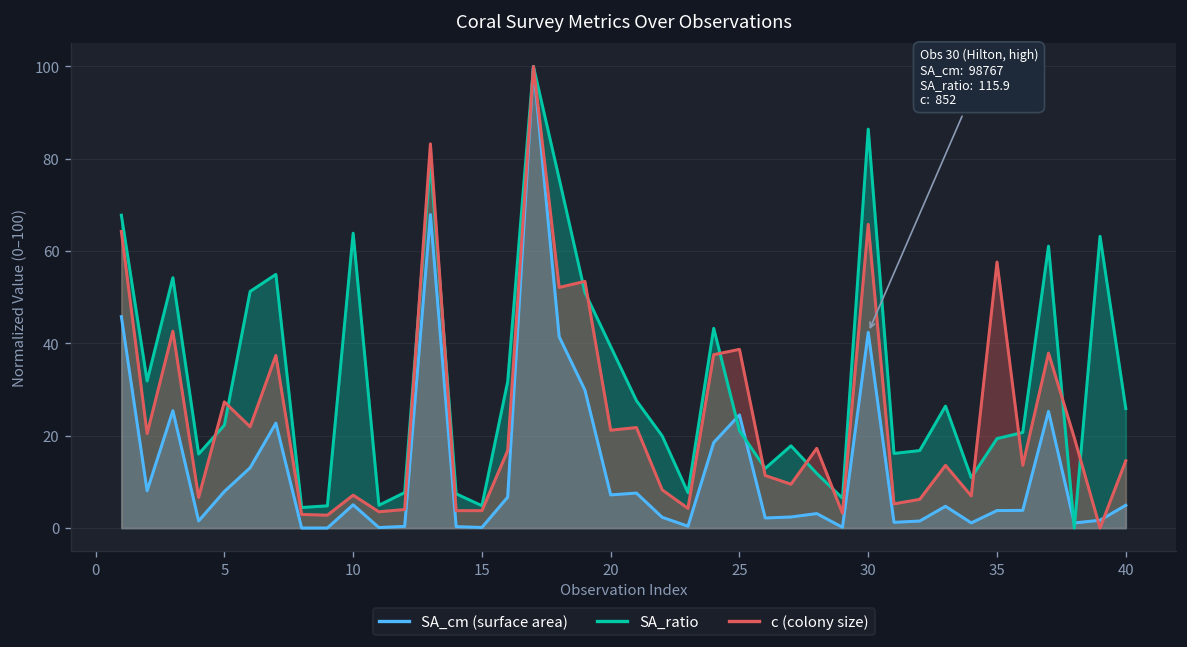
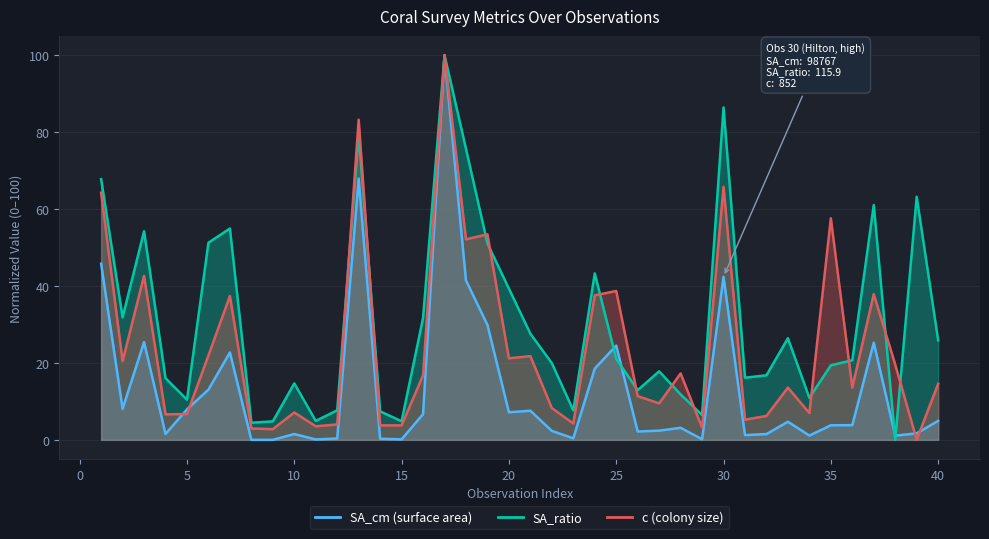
SA_ratio, 5: 22 -> 10
c (colony size), 5: 27 -> 7
SA_cm (surface area), 10: 5 -> 2
SA_ratio, 10: 64 -> 15
